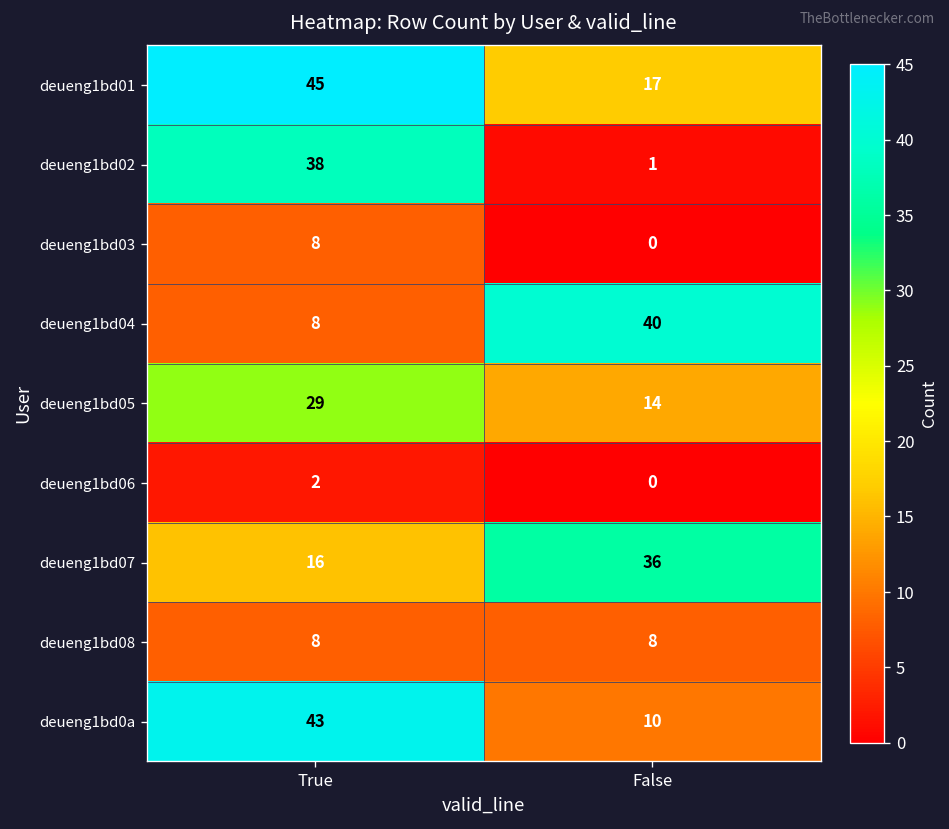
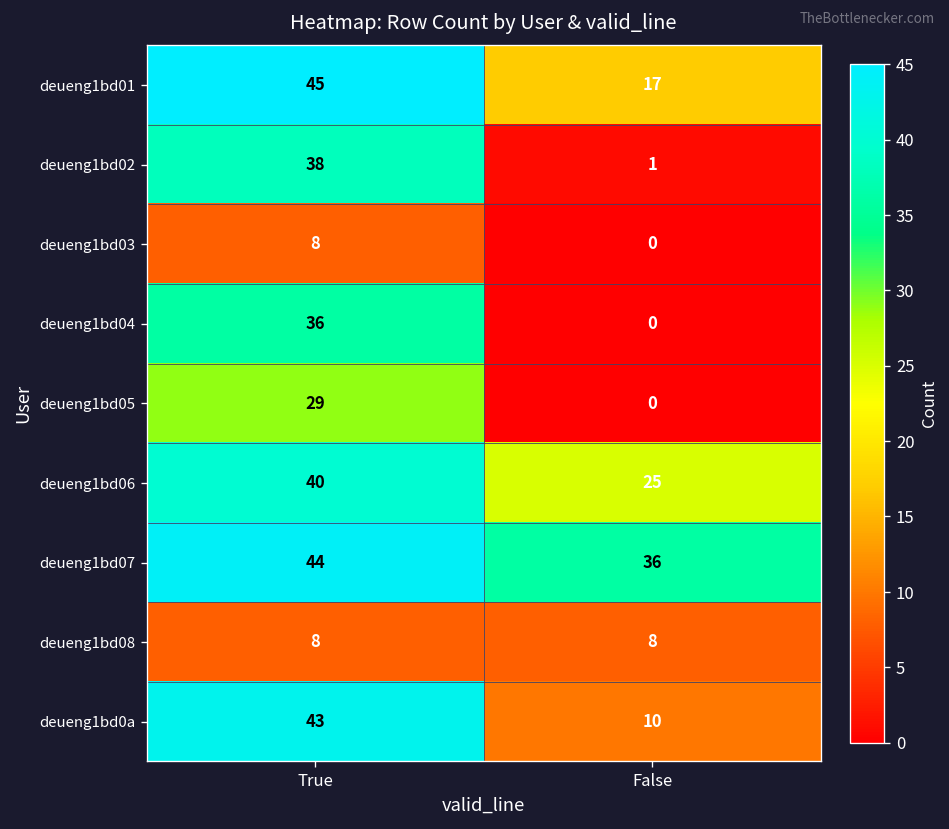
deueng1bd04, True: 8 -> 36
deueng1bd04, False: 40 -> 0
deueng1bd05, False: 14 -> 0
deueng1bd06, True: 2 -> 40
deueng1bd06, False: 0 -> 25
deueng1bd07, True: 16 -> 44
